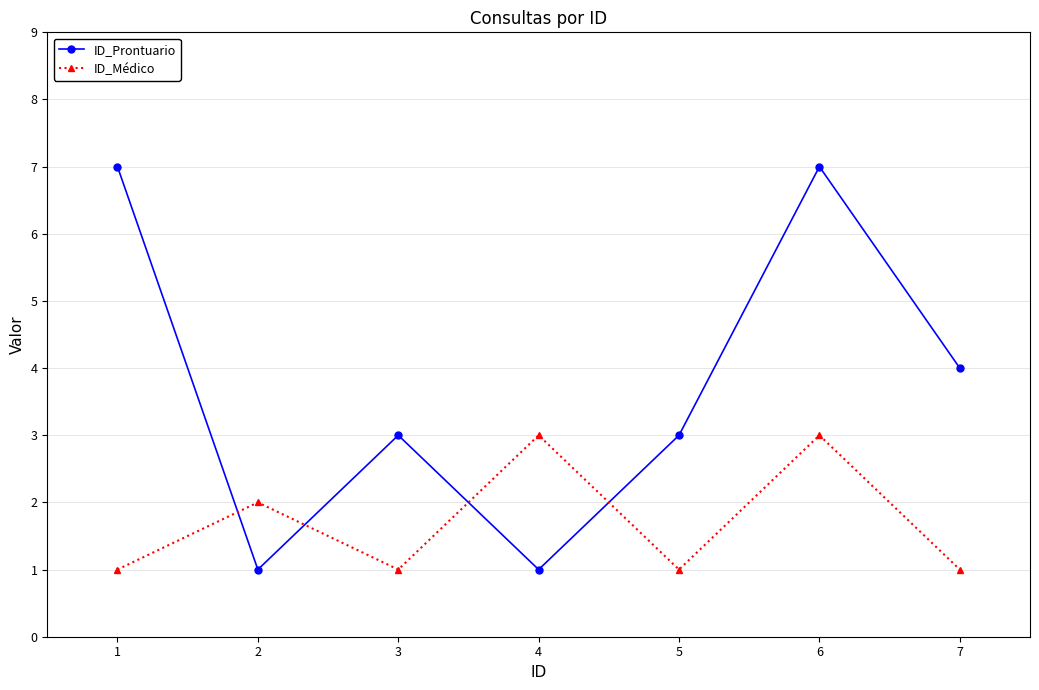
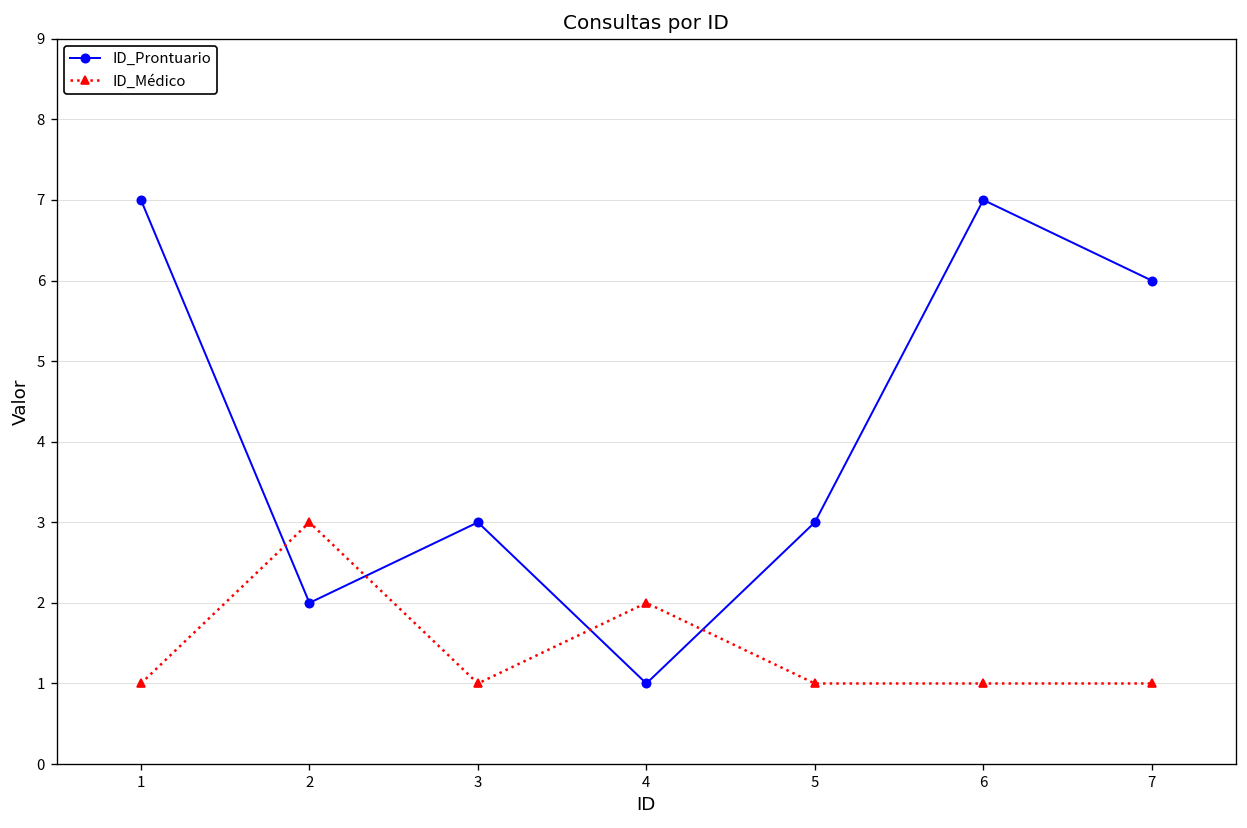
ID_Prontuario, 2: 1 -> 2
ID_Médico, 2: 2 -> 3
ID_Médico, 4: 3 -> 2
ID_Médico, 6: 3 -> 1
ID_Prontuario, 7: 4 -> 6
